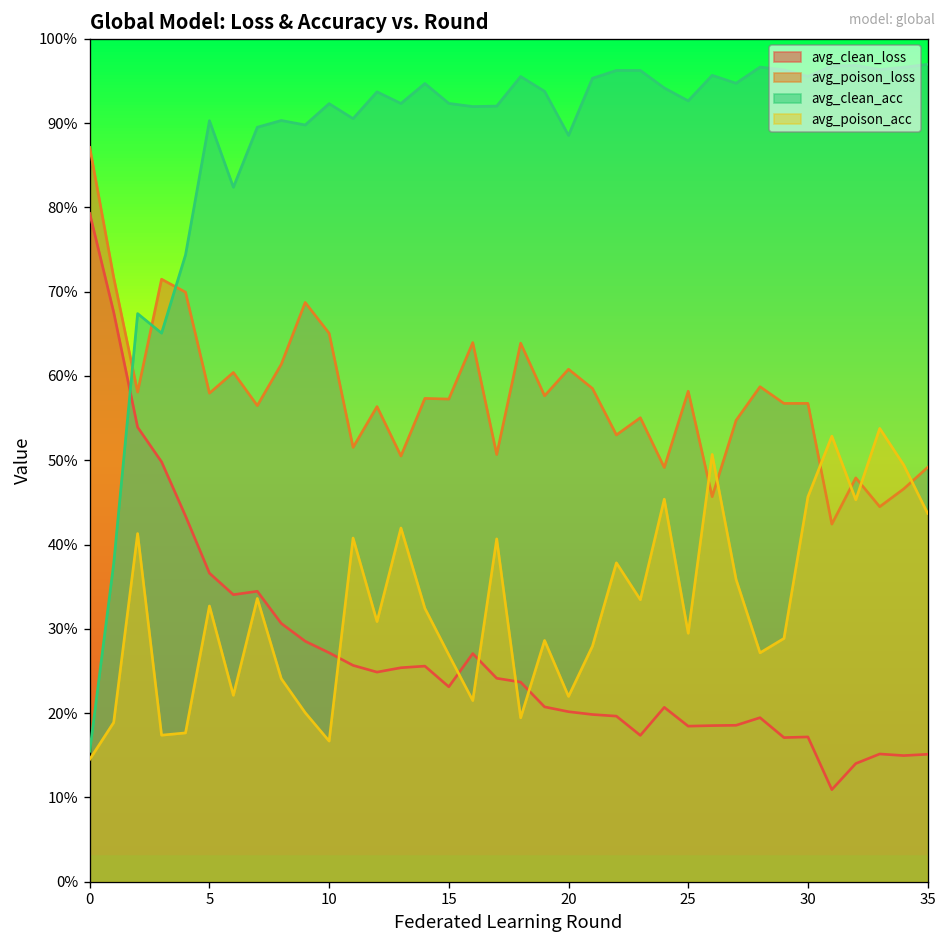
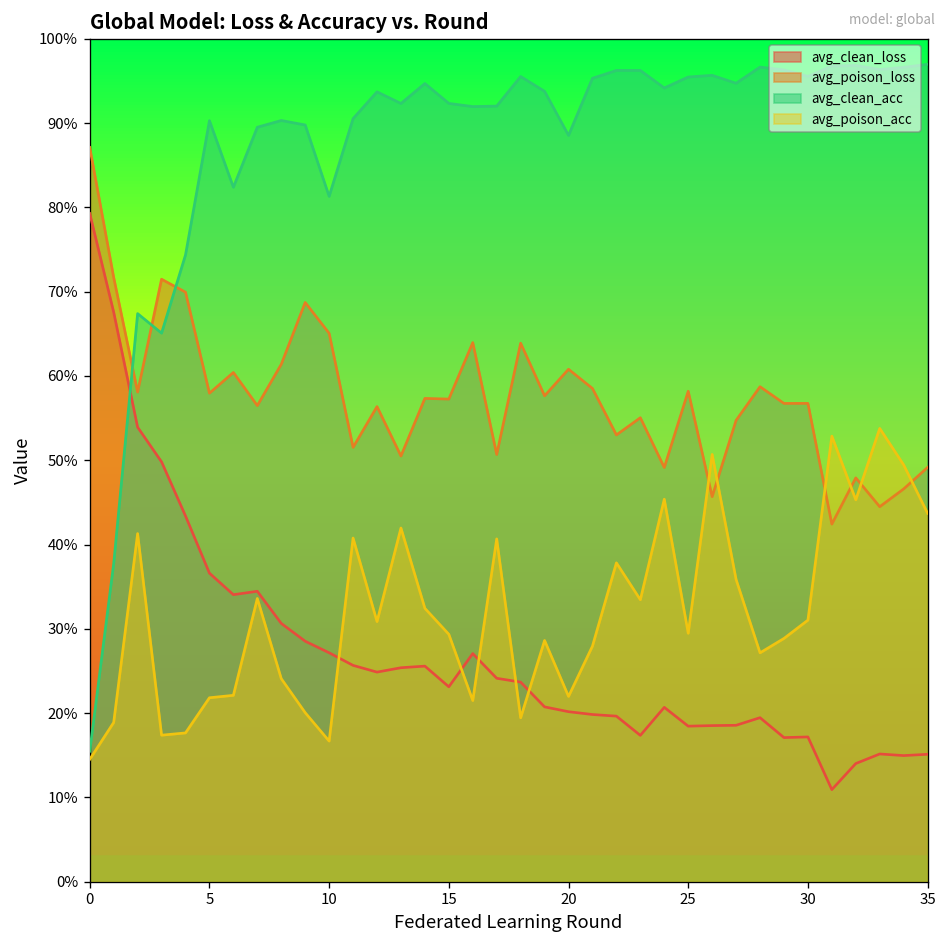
avg_poison_acc, 5: 33% -> 22%
avg_clean_acc, 10: 92% -> 81%
avg_poison_acc, 15: 27% -> 29%
avg_clean_acc, 25: 93% -> 95%
avg_poison_acc, 30: 46% -> 31%
